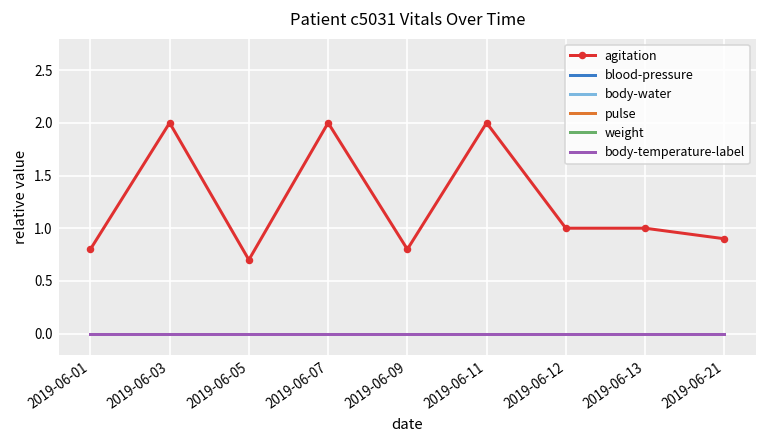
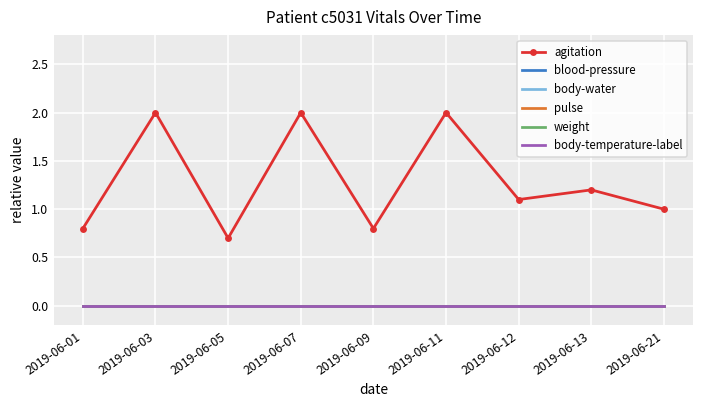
agitation, 2019-06-12: 1.0 -> 1.1
agitation, 2019-06-13: 1.0 -> 1.2
agitation, 2019-06-21: 0.9 -> 1.0
